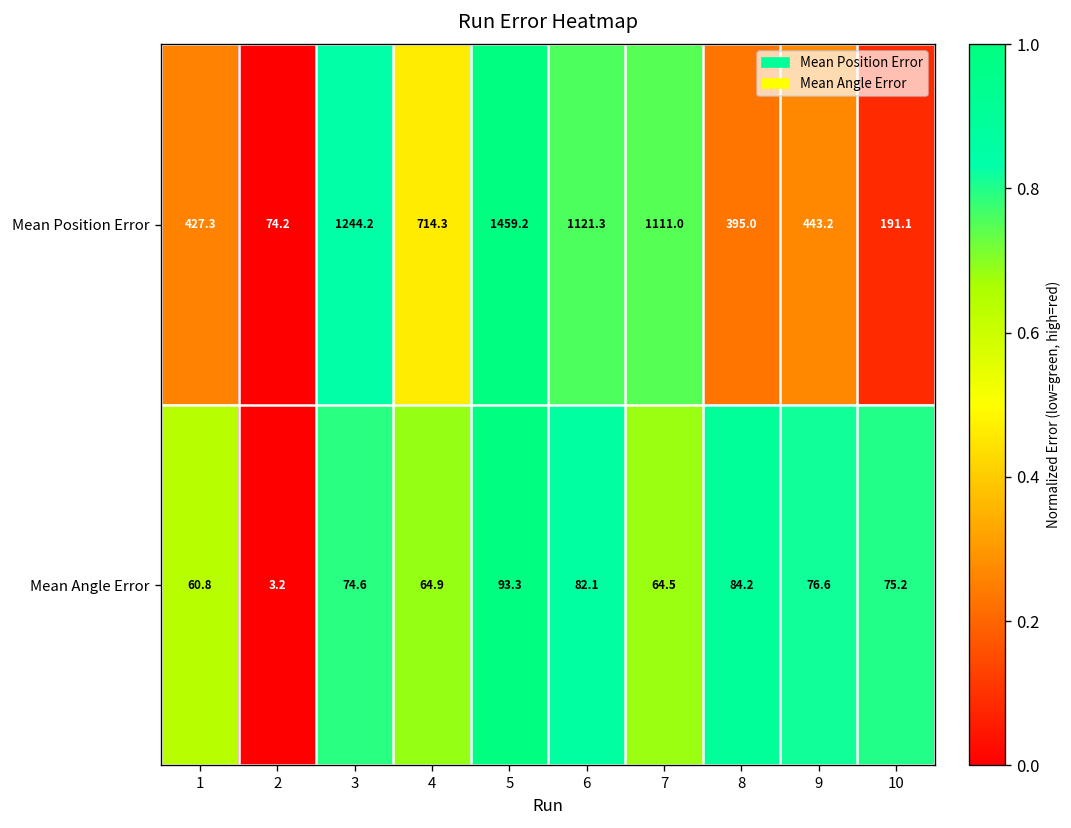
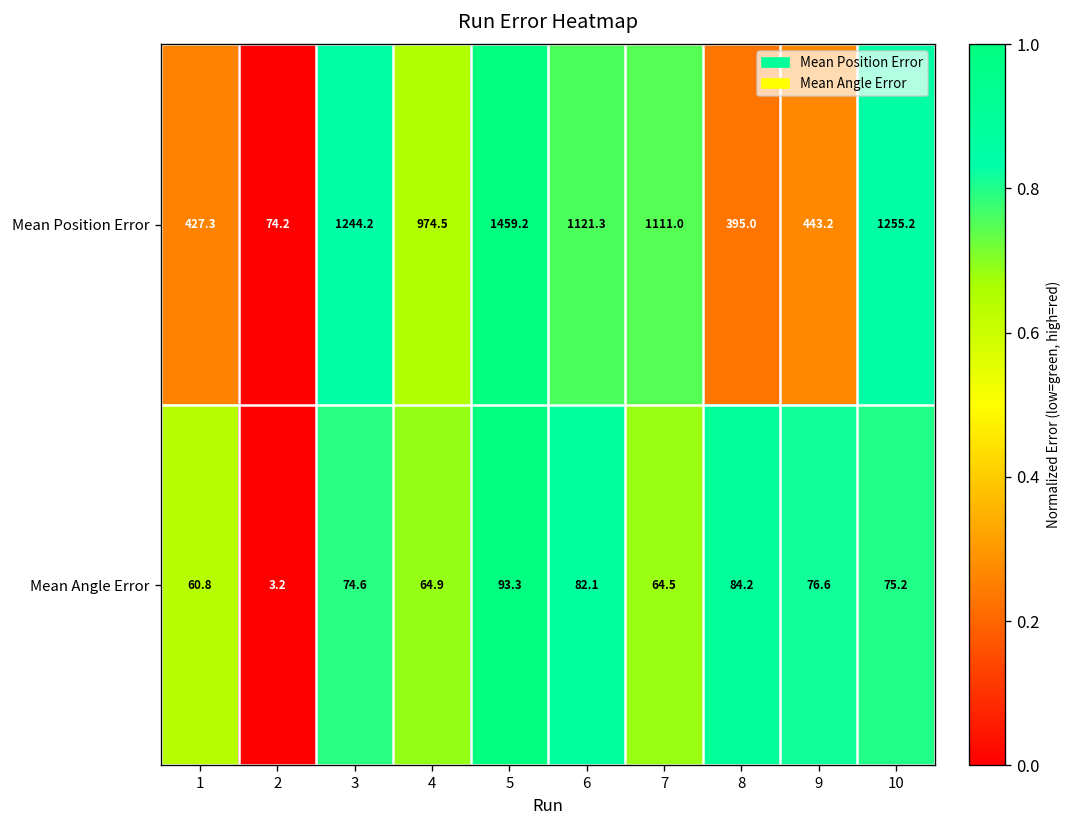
Mean Position Error, 4: 714.3 -> 974.5
Mean Position Error, 10: 191.1 -> 1255.2
